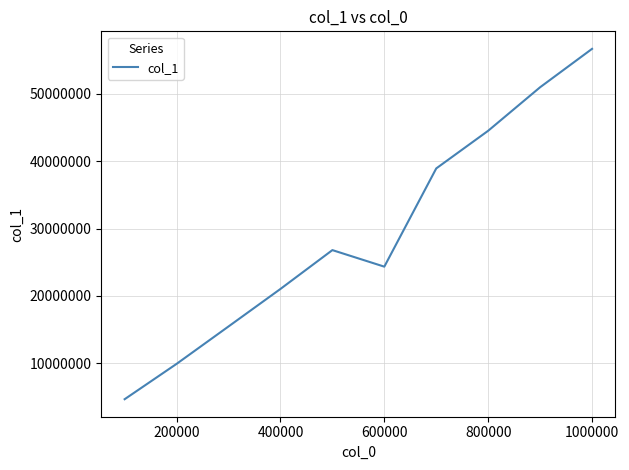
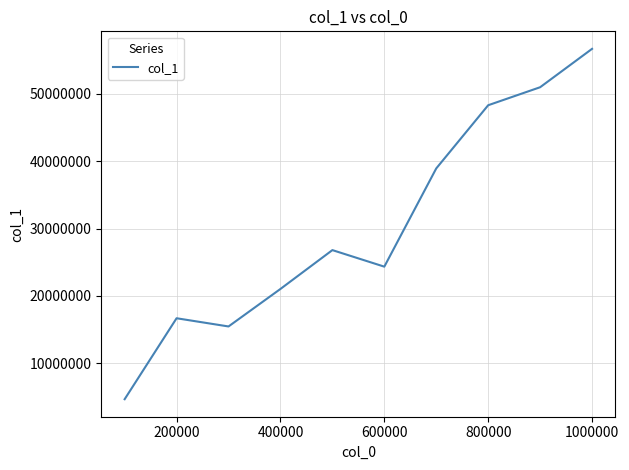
200000: 10000000 -> 17000000
800000: 45000000 -> 48000000
